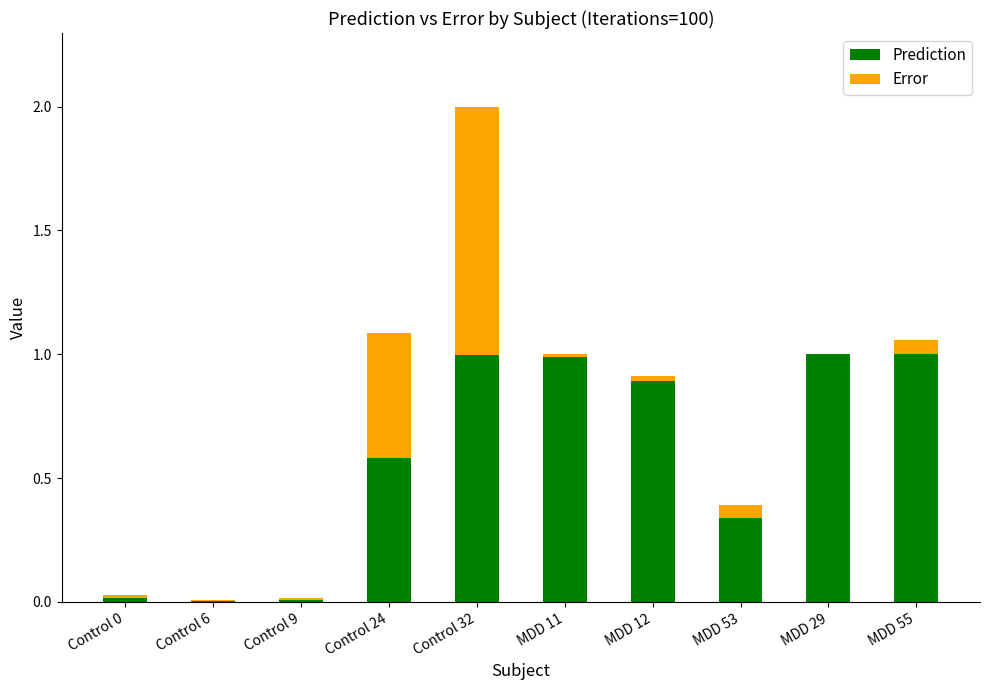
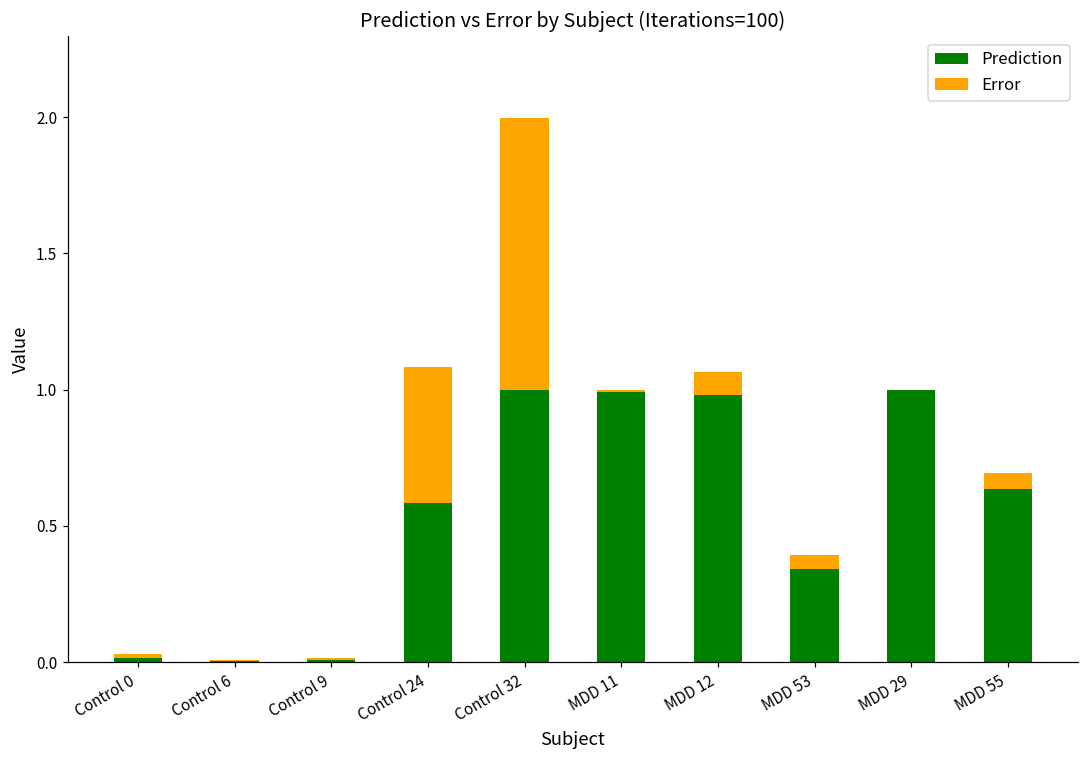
Prediction, MDD 12: 0.89 -> 0.98
Error, MDD 12: 0.02 -> 0.08
Prediction, MDD 55: 1.00 -> 0.63
